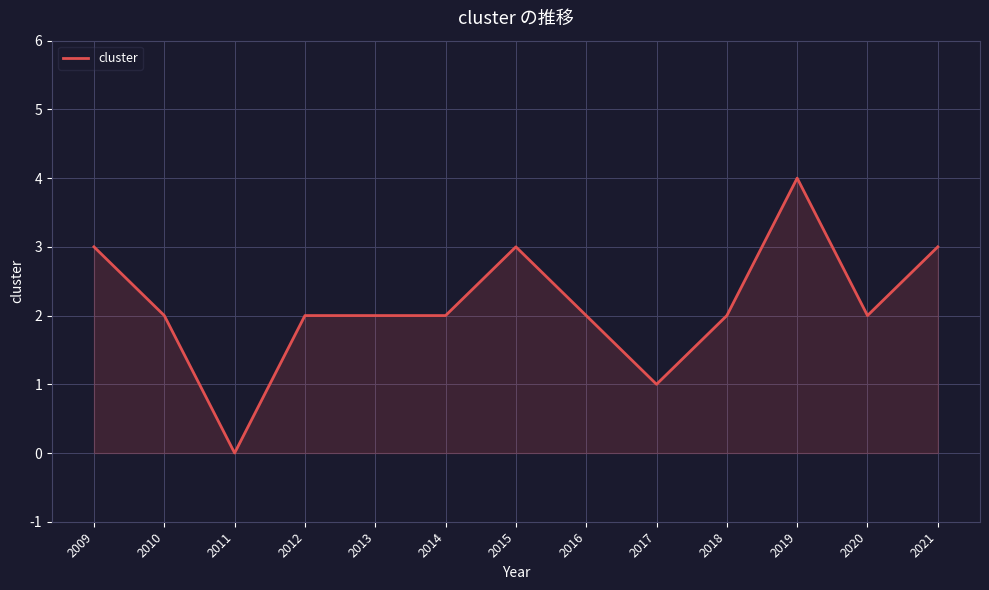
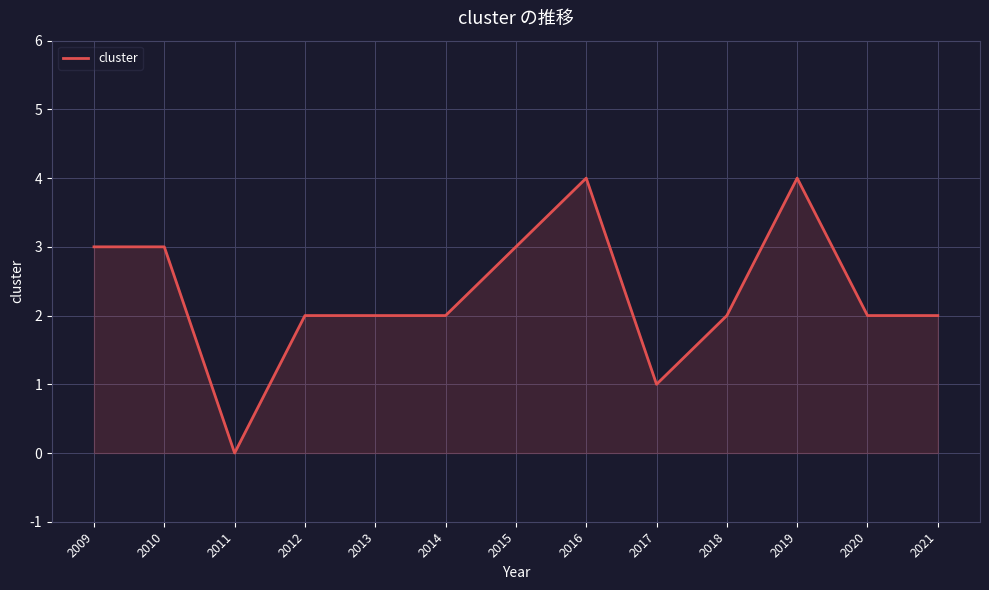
2010: 2 -> 3
2016: 2 -> 4
2021: 3 -> 2
